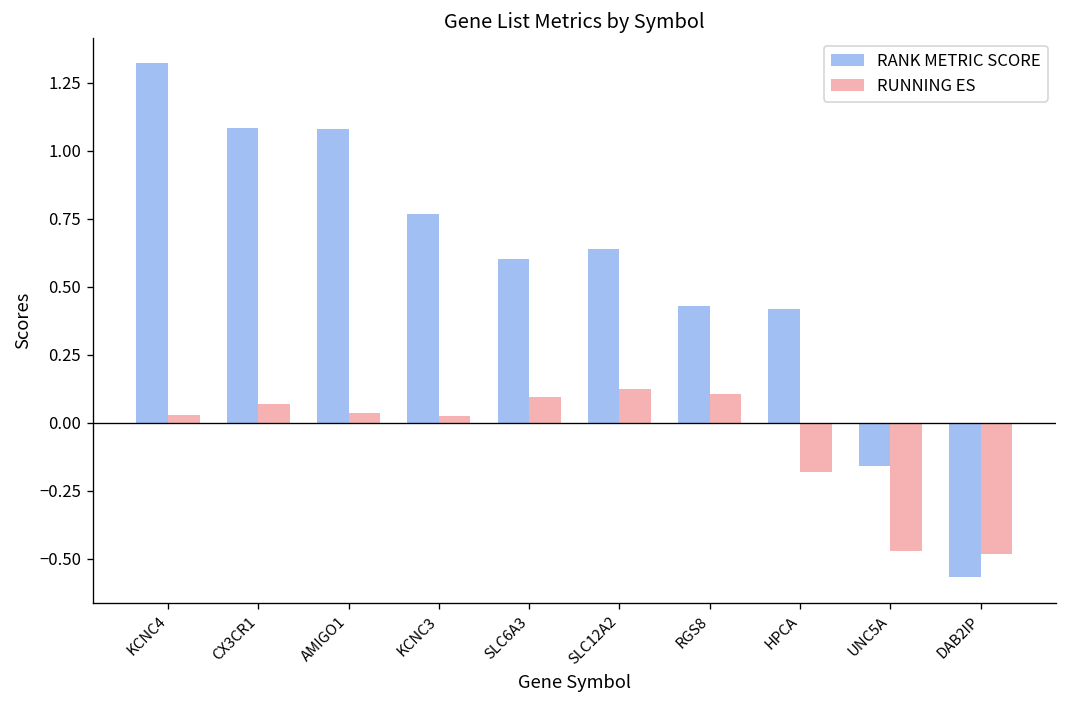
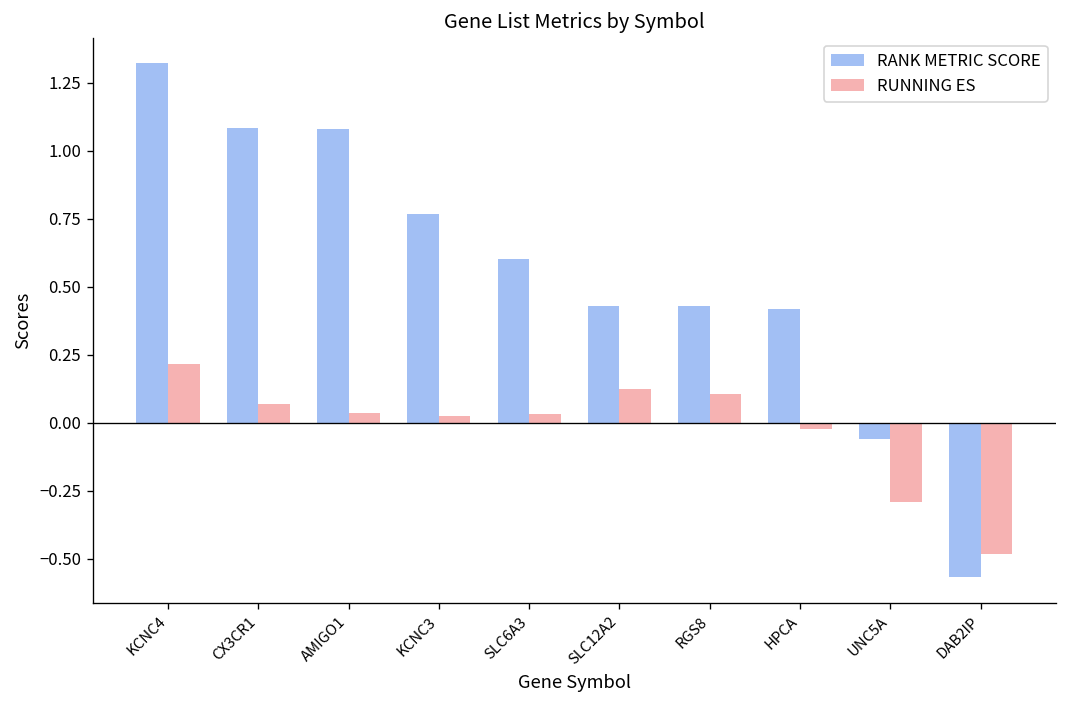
RUNNING ES, KCNC4: 0.03 -> 0.22
RUNNING ES, SLC6A3: 0.09 -> 0.03
RANK METRIC SCORE, SLC12A2: 0.64 -> 0.43
RUNNING ES, HPCA: -0.18 -> -0.02
RANK METRIC SCORE, UNC5A: -0.16 -> -0.06
RUNNING ES, UNC5A: -0.47 -> -0.29
